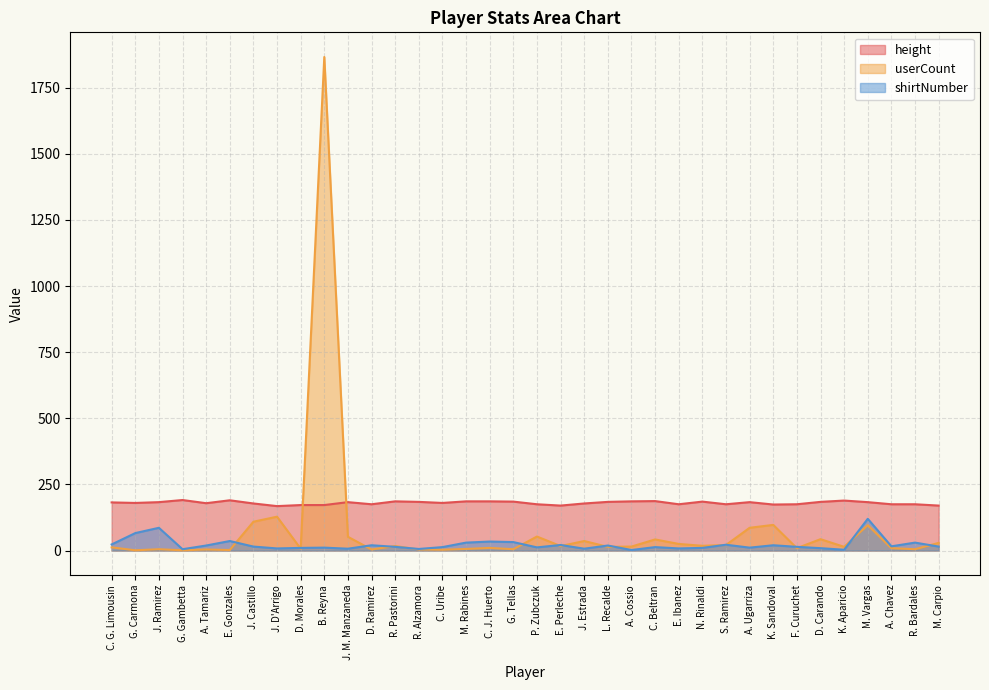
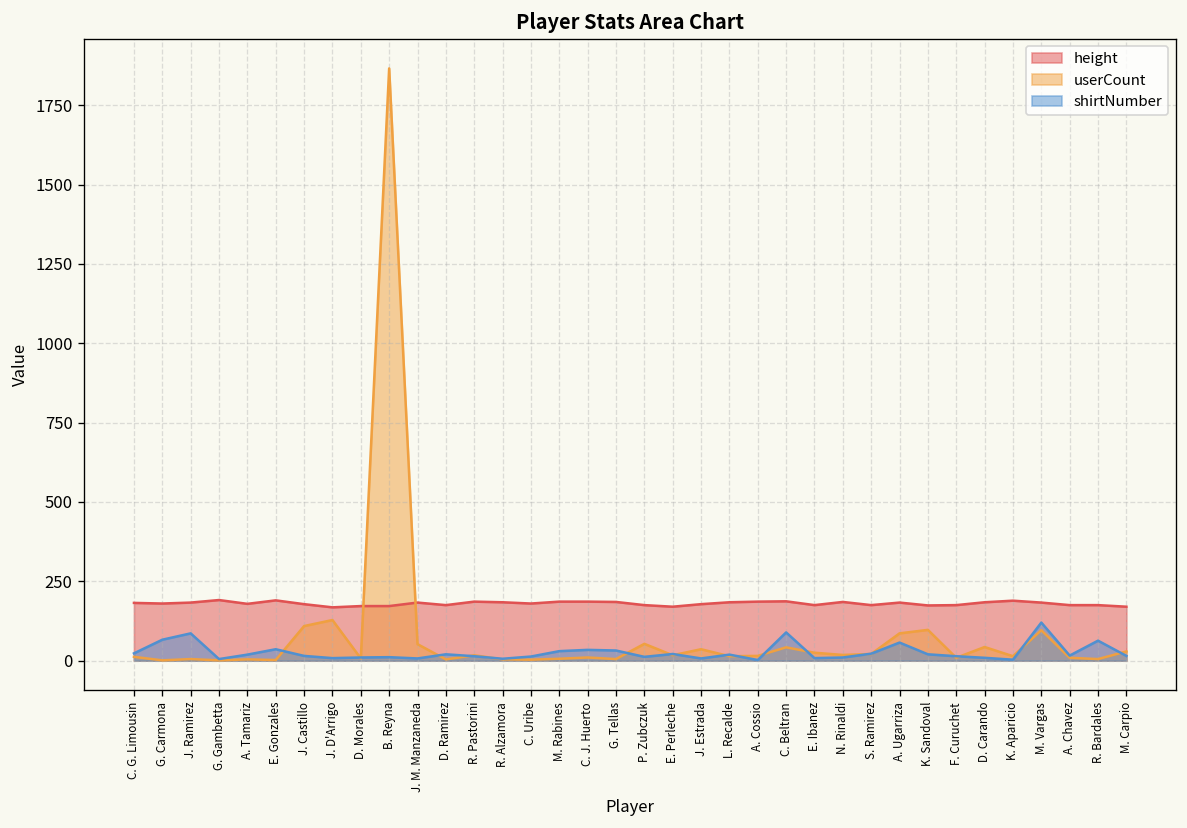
shirtNumber, C. Beltran: 10 -> 90
shirtNumber, A. Ugarriza: 10 -> 60
shirtNumber, R. Bardales: 30 -> 60
